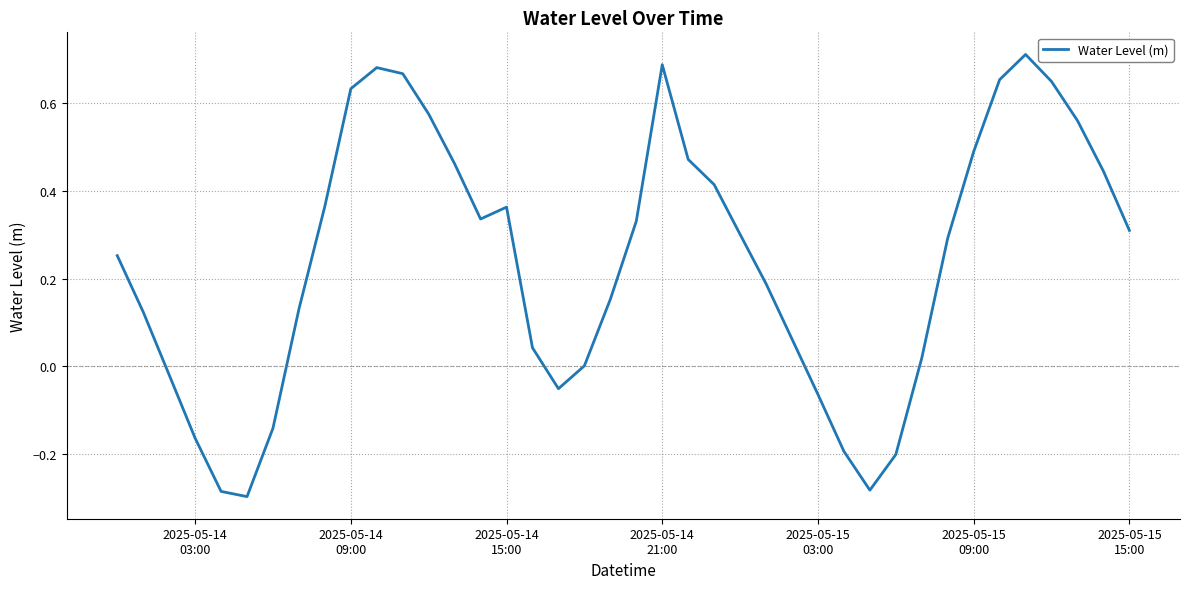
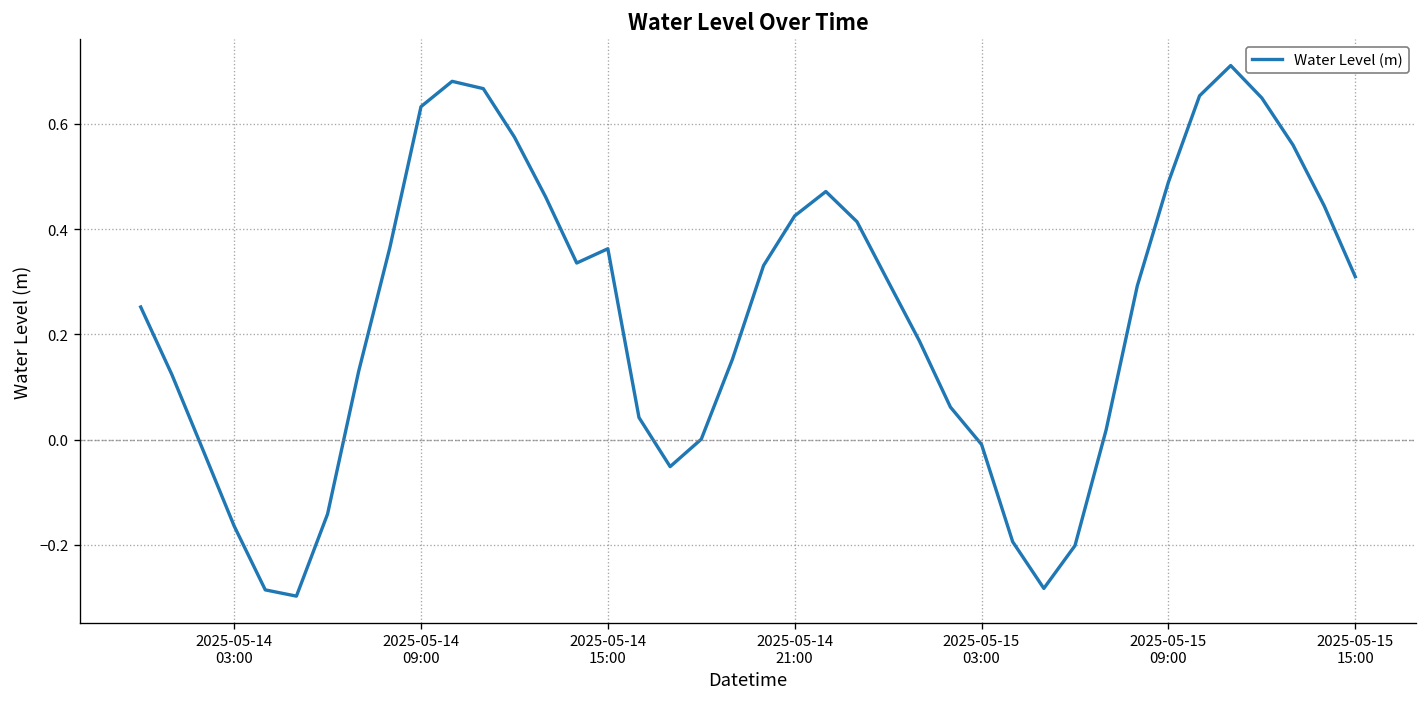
2025-05-14 21:00: 0.69 -> 0.43
2025-05-15 03:00: -0.06 -> -0.01
